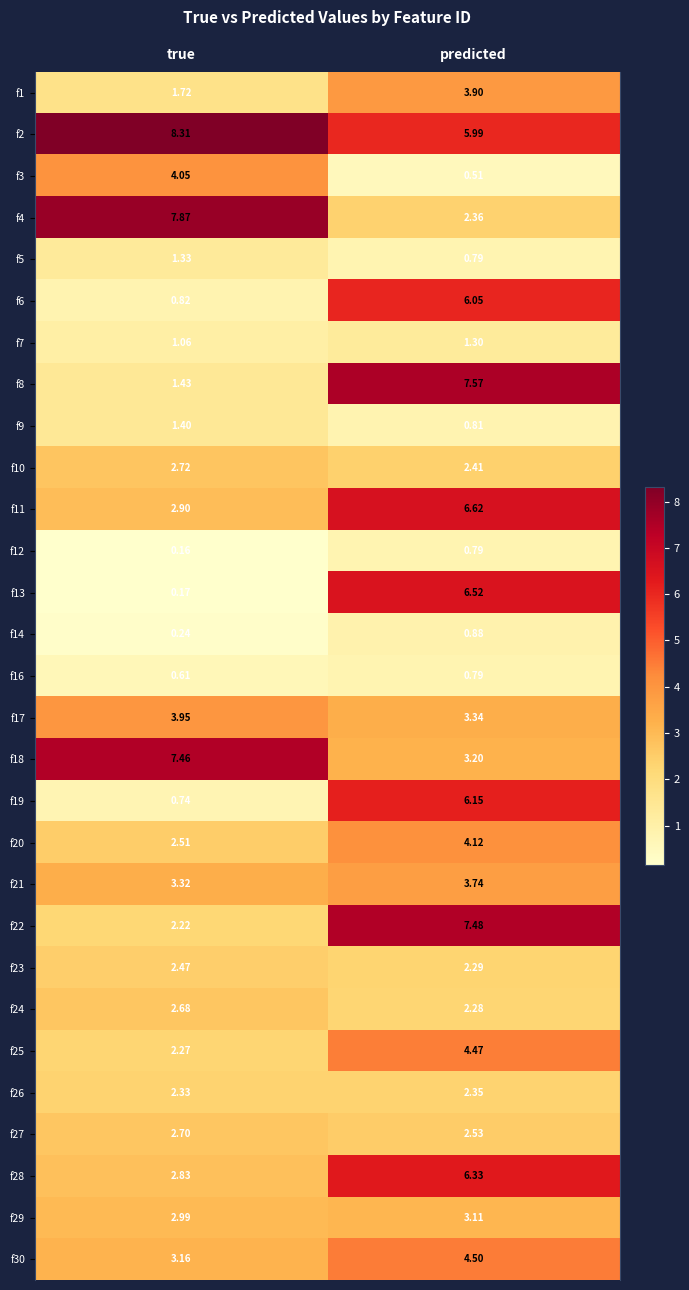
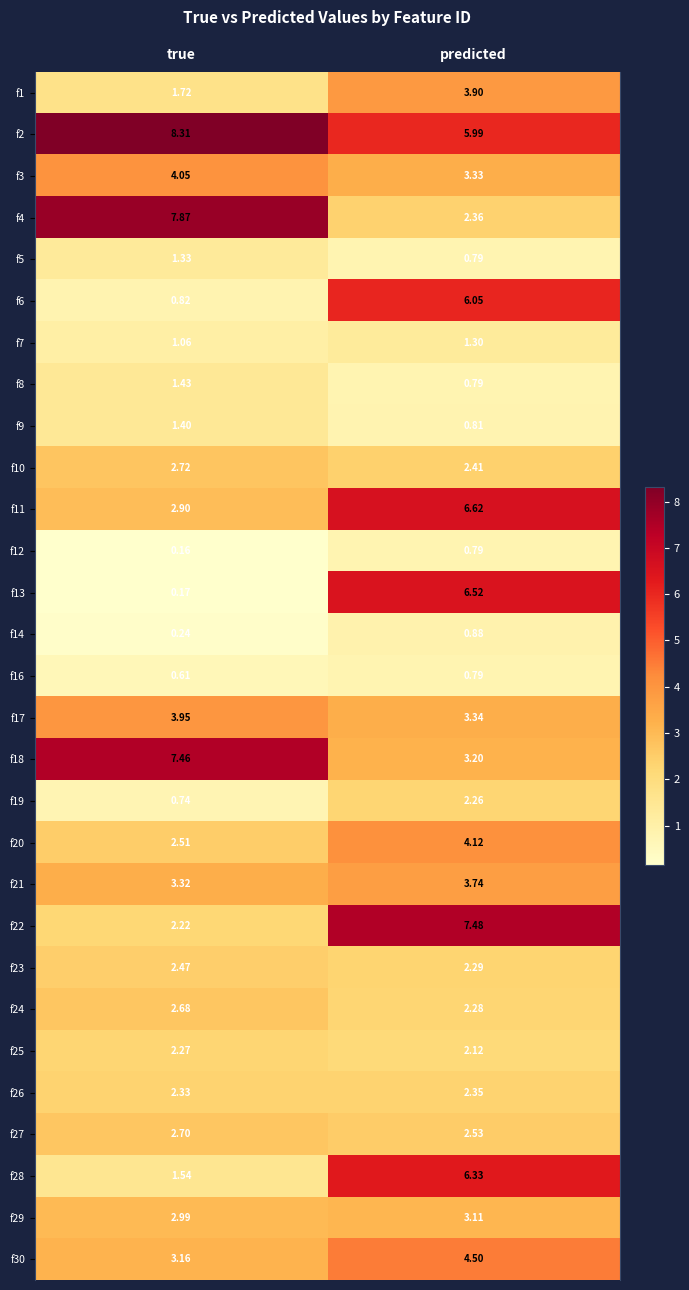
f3, predicted: 0.51 -> 3.33
f8, predicted: 7.57 -> 0.79
f19, predicted: 6.15 -> 2.26
f25, predicted: 4.47 -> 2.12
f28, true: 2.83 -> 1.54
